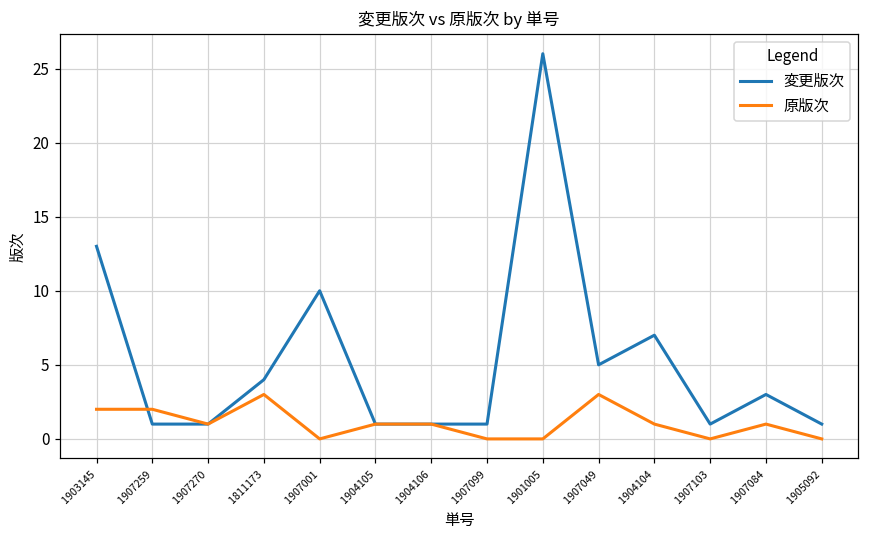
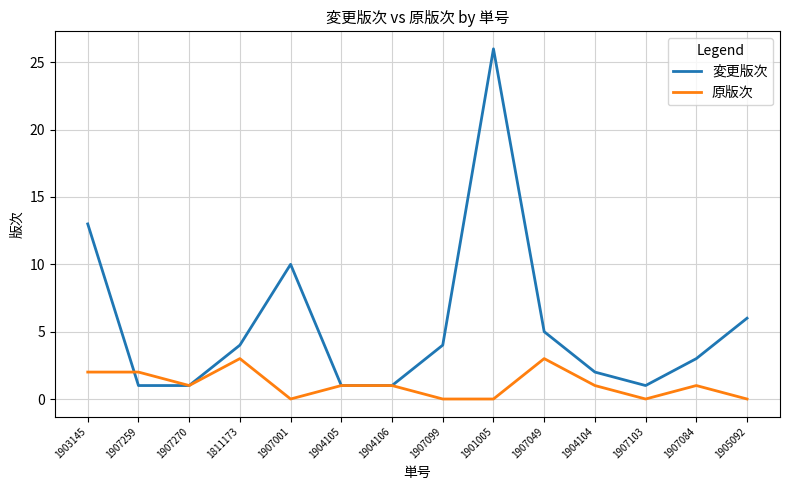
変更版次, 1907099: 1 -> 4
変更版次, 1904104: 7 -> 2
変更版次, 1905092: 1 -> 6
